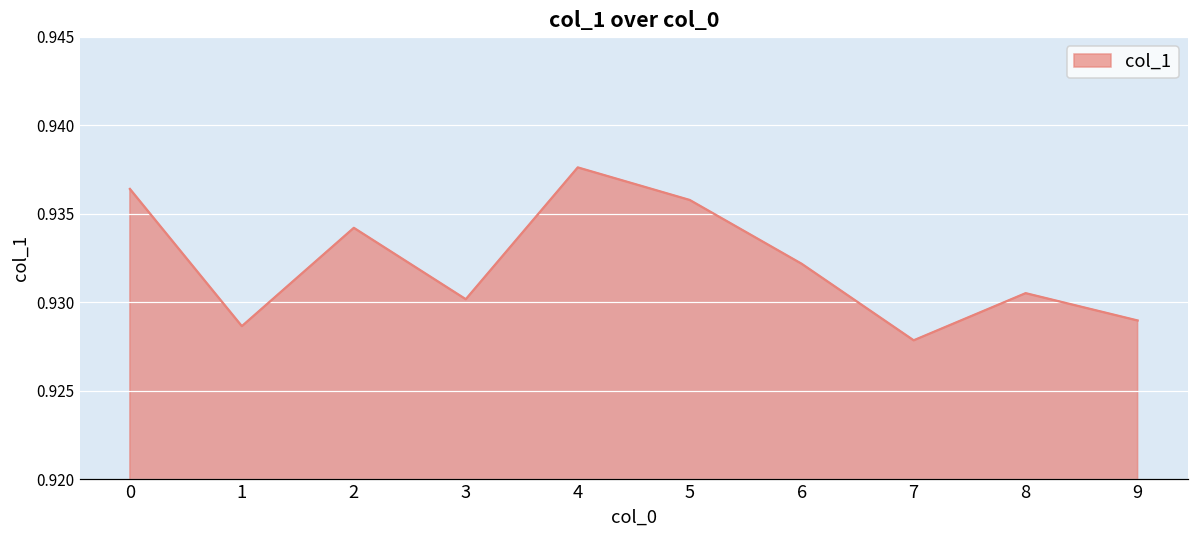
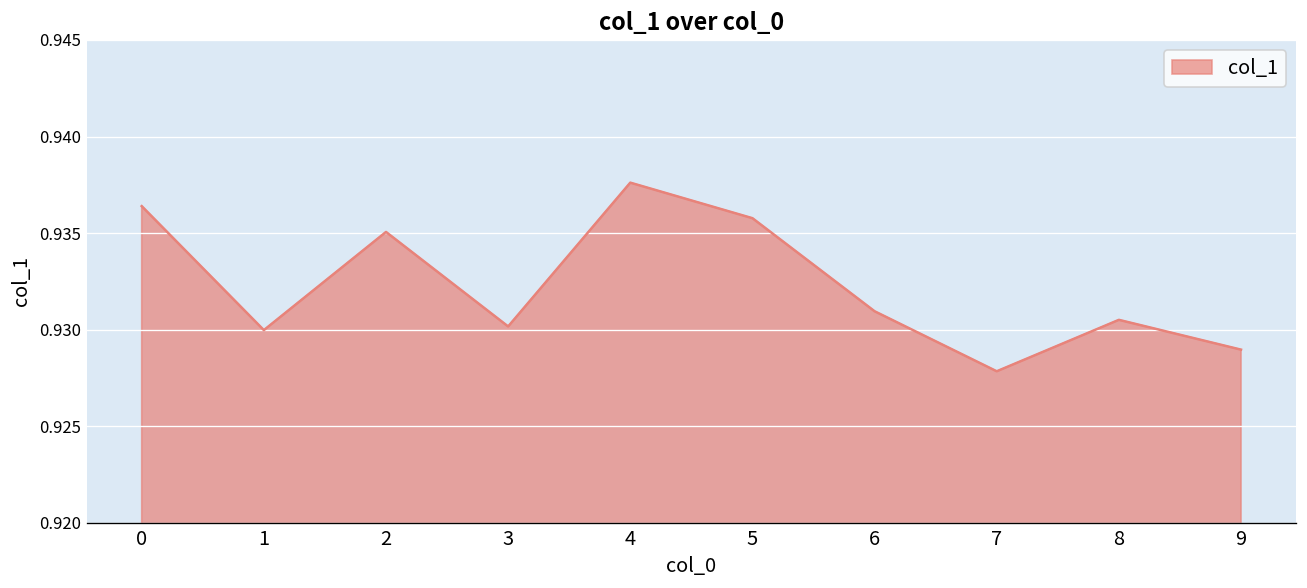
1: 0.9286 -> 0.9300
2: 0.9342 -> 0.9351
6: 0.9322 -> 0.9310
